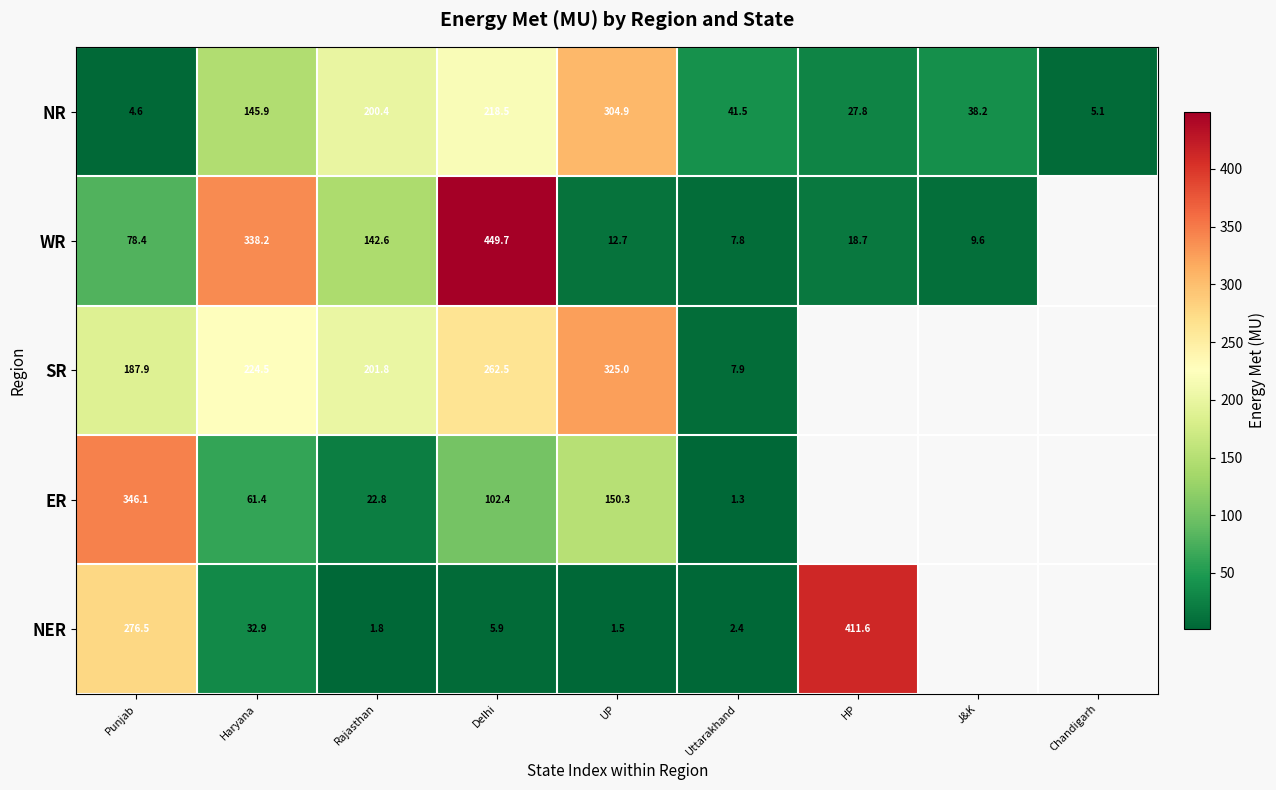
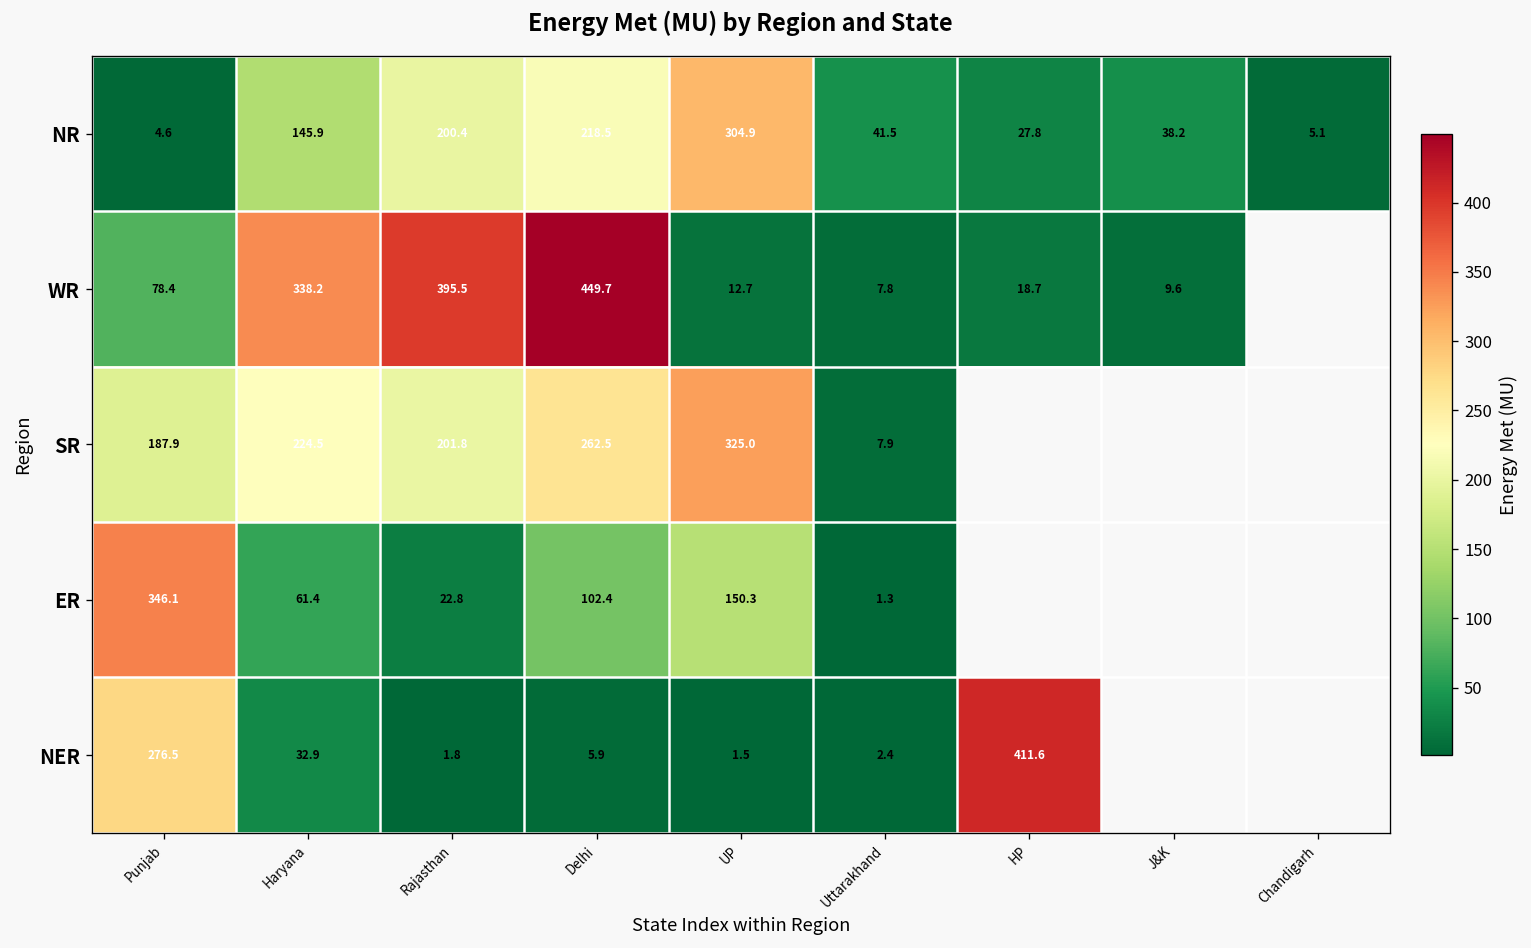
WR, Rajasthan: 142.6 -> 395.5
